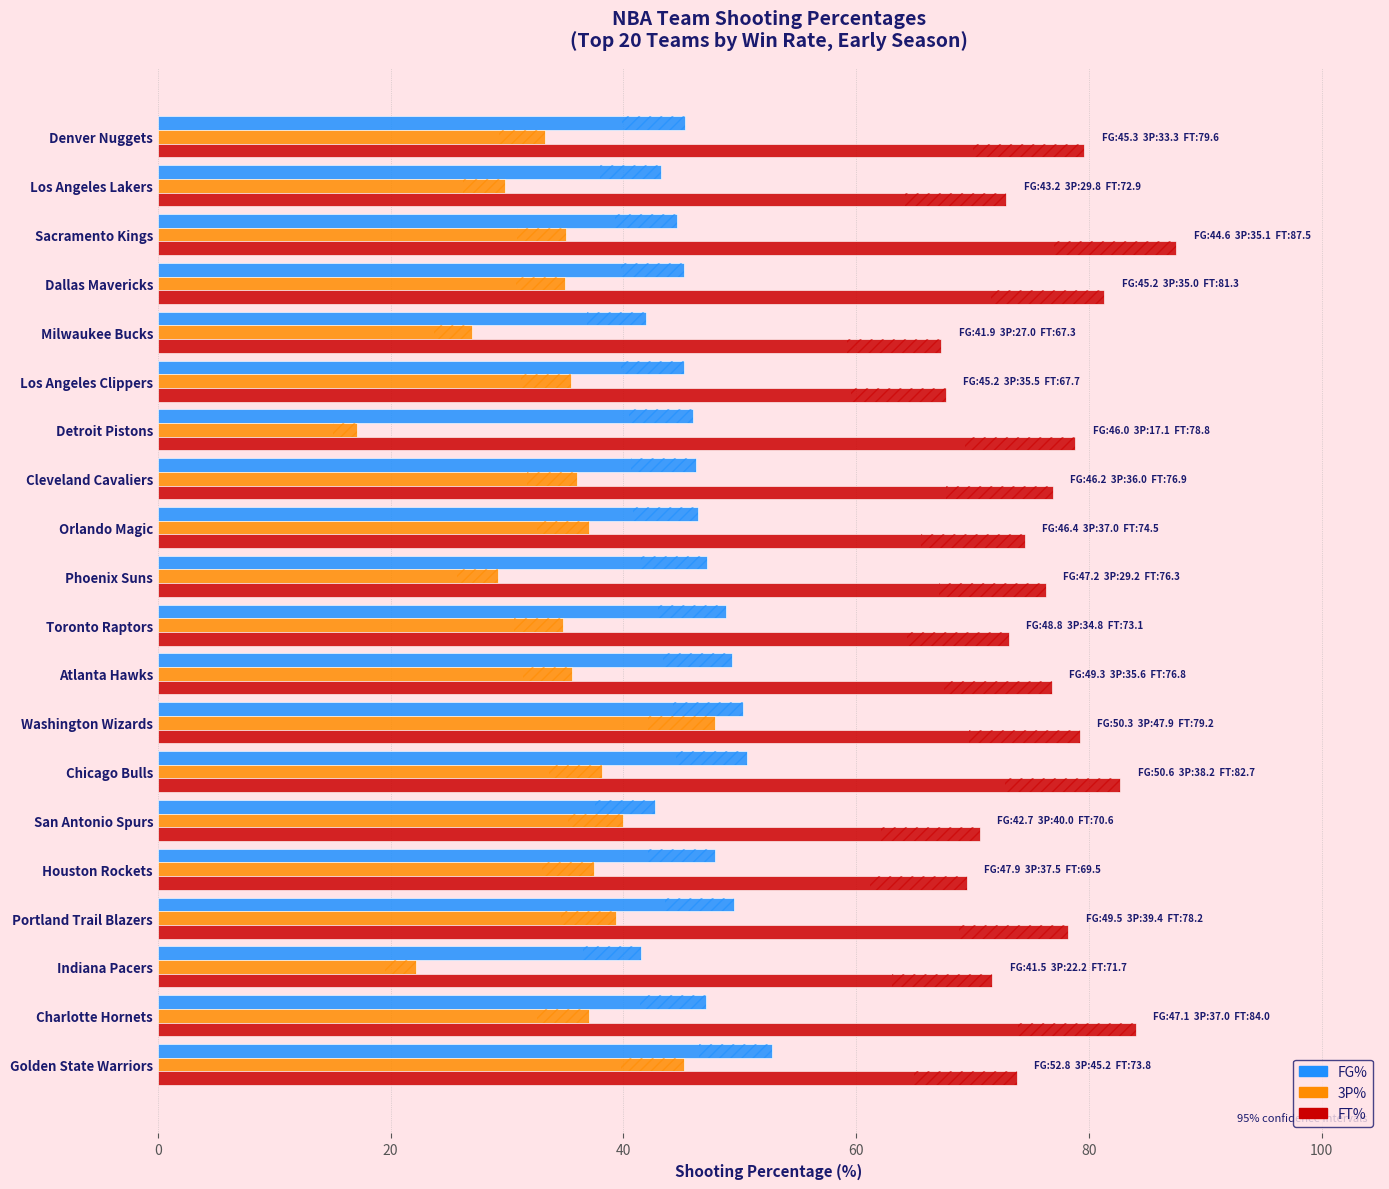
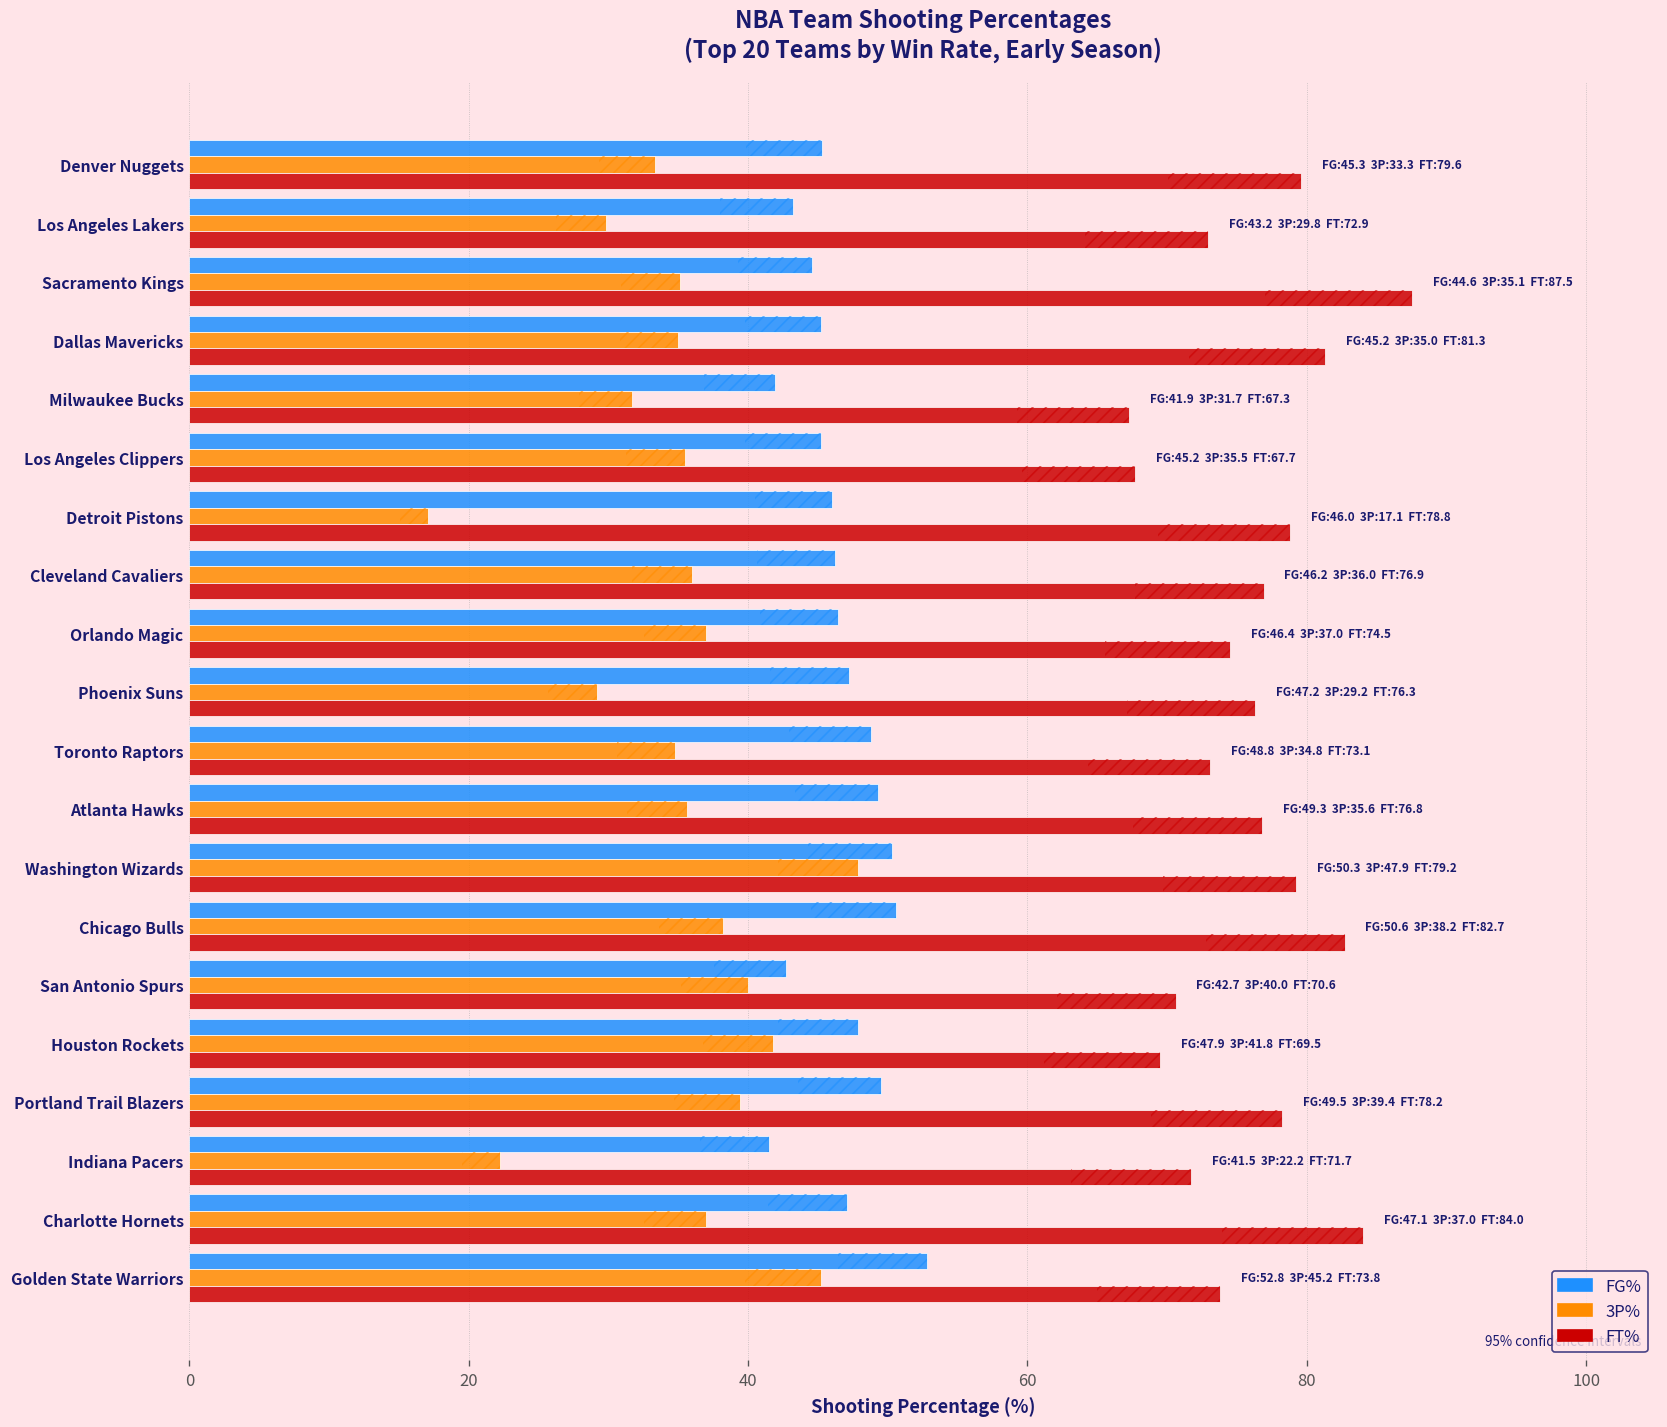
3P%, Milwaukee Bucks: 27.0 -> 31.7
3P%, Houston Rockets: 37.5 -> 41.8
